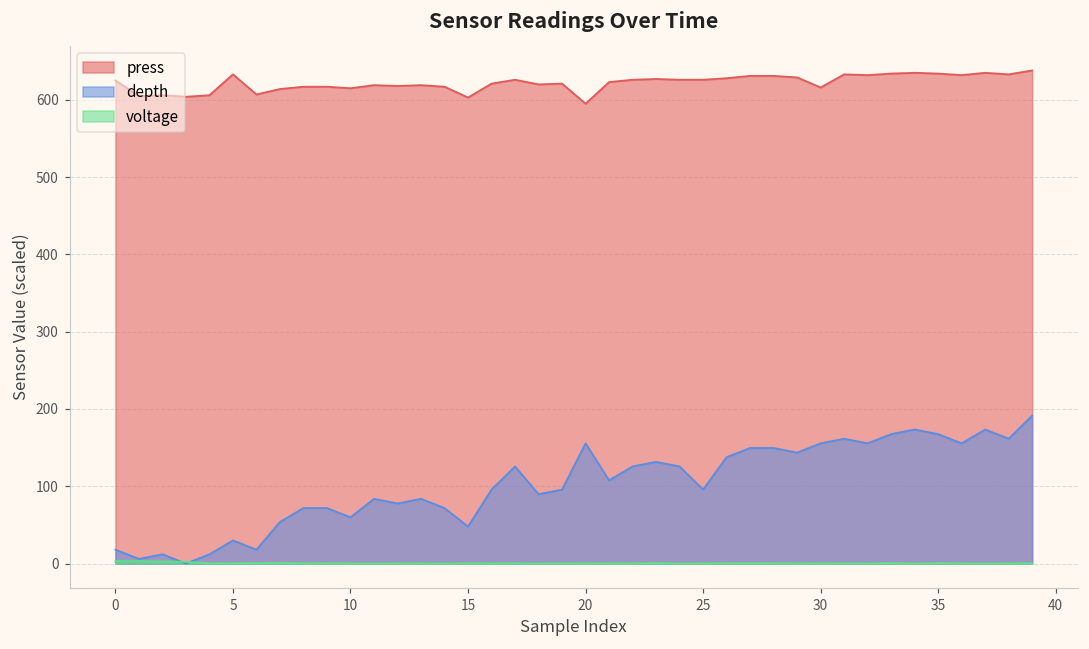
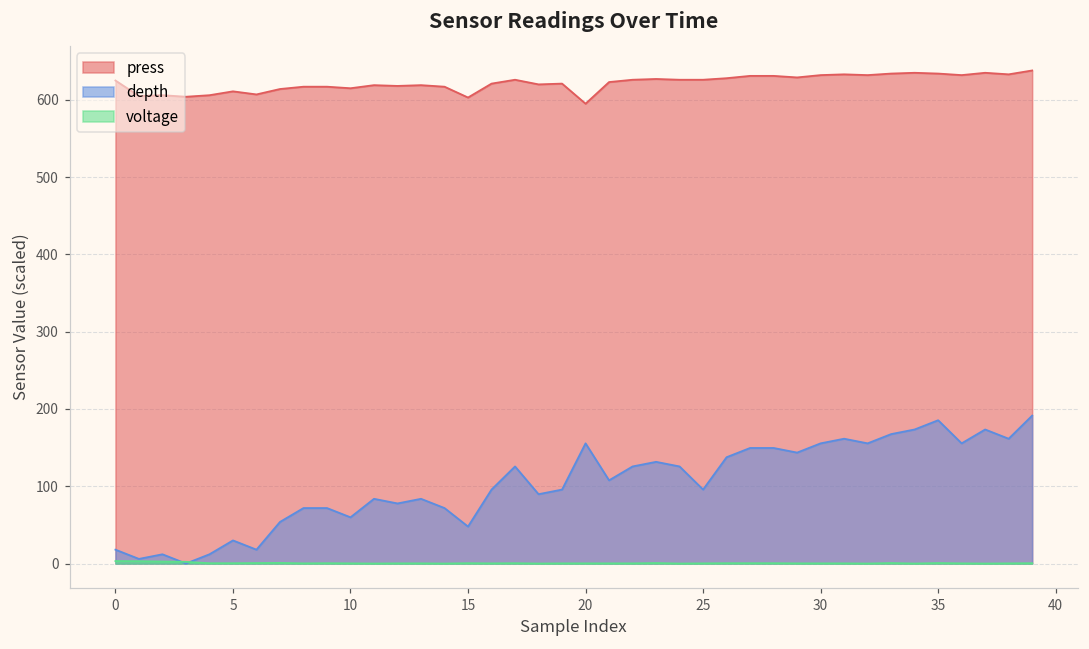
press, 5: 630 -> 610
press, 30: 620 -> 630
depth, 35: 170 -> 190
